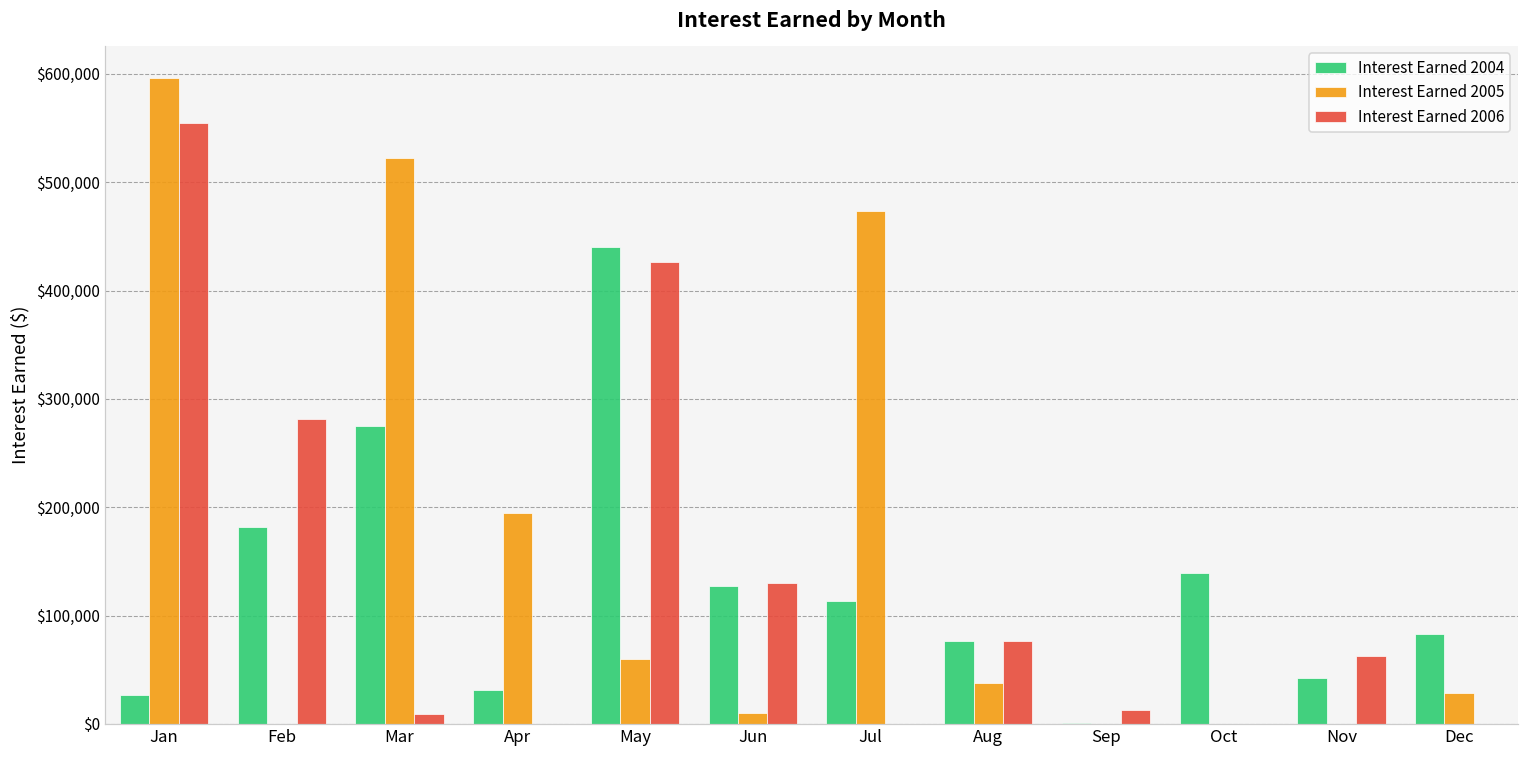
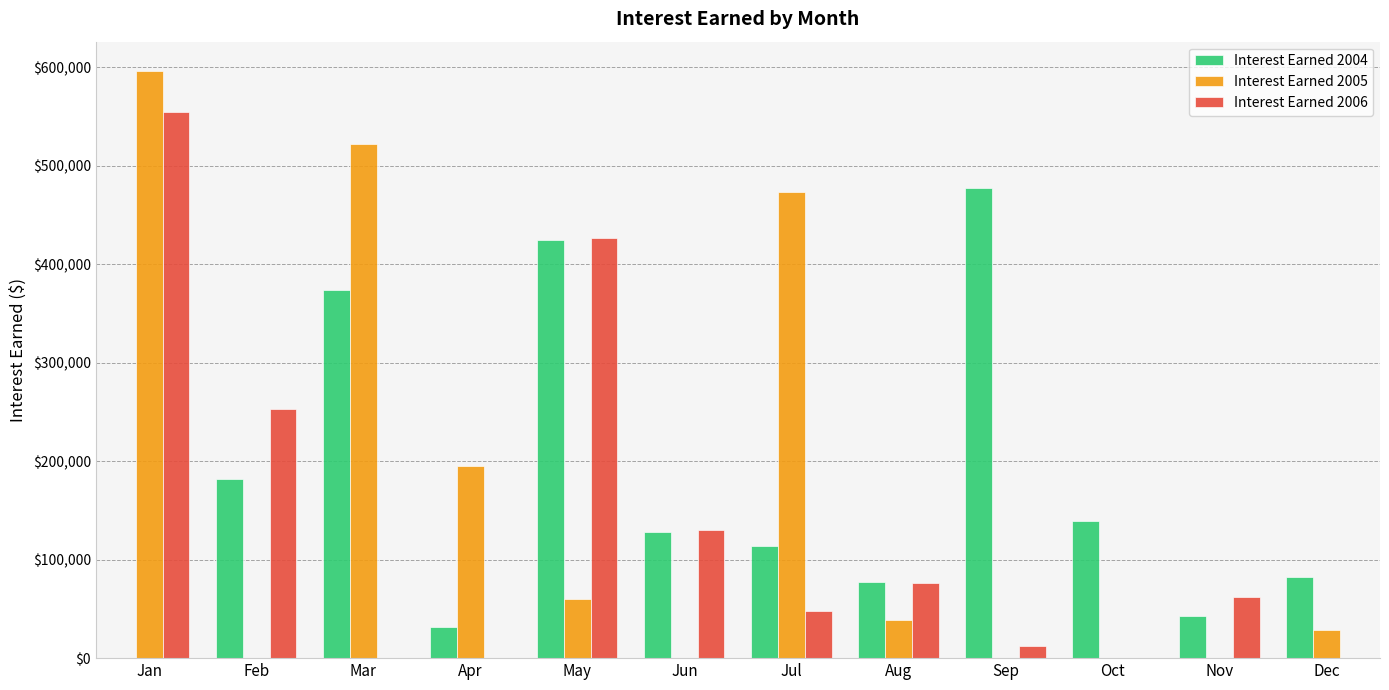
Interest Earned 2004, Jan: $30,000 -> $0
Interest Earned 2006, Feb: $280,000 -> $250,000
Interest Earned 2004, Mar: $280,000 -> $370,000
Interest Earned 2006, Mar: $10,000 -> $0
Interest Earned 2004, May: $440,000 -> $420,000
Interest Earned 2005, Jun: $10,000 -> $0
Interest Earned 2006, Jul: $0 -> $50,000
Interest Earned 2004, Sep: $0 -> $480,000
